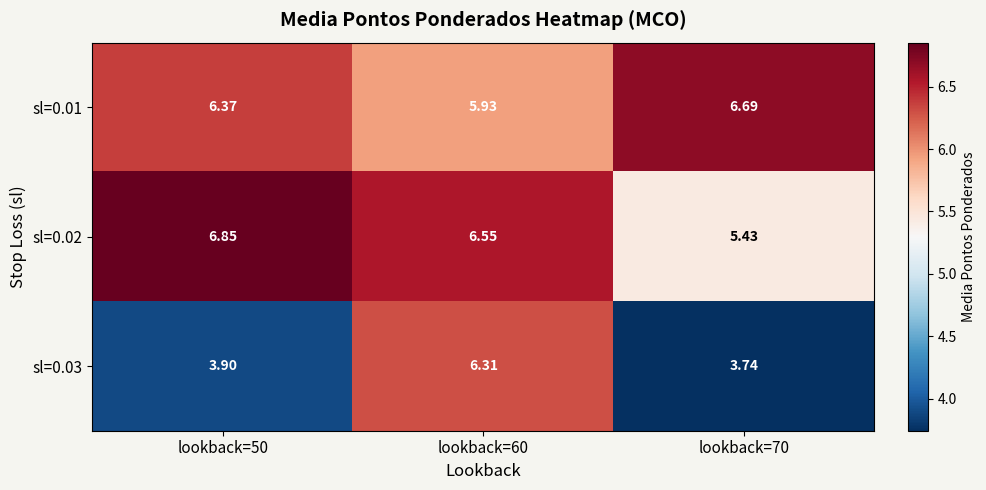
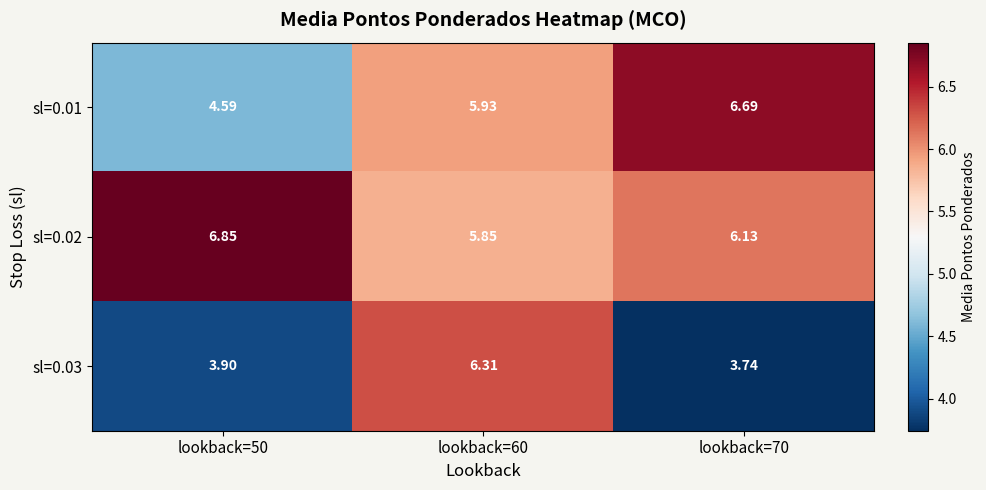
sl=0.01, lookback=50: 6.37 -> 4.59
sl=0.02, lookback=60: 6.55 -> 5.85
sl=0.02, lookback=70: 5.43 -> 6.13
